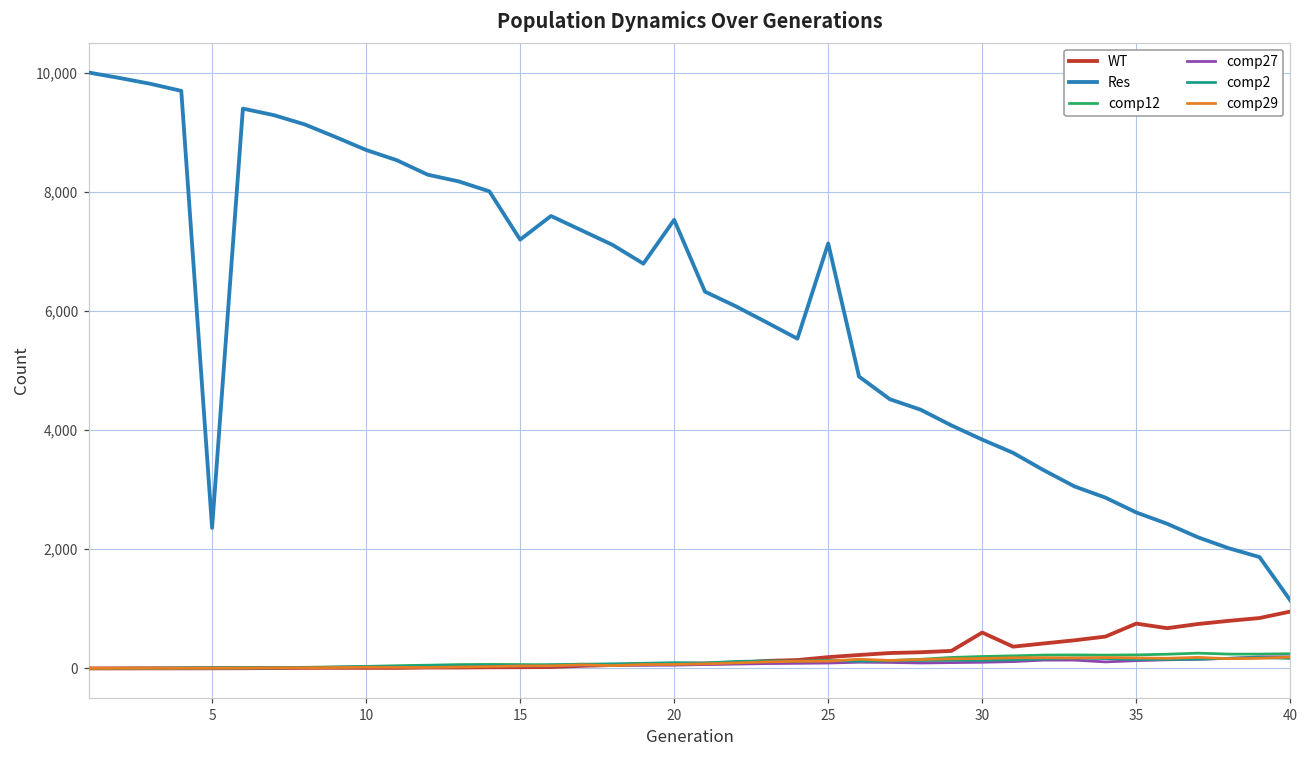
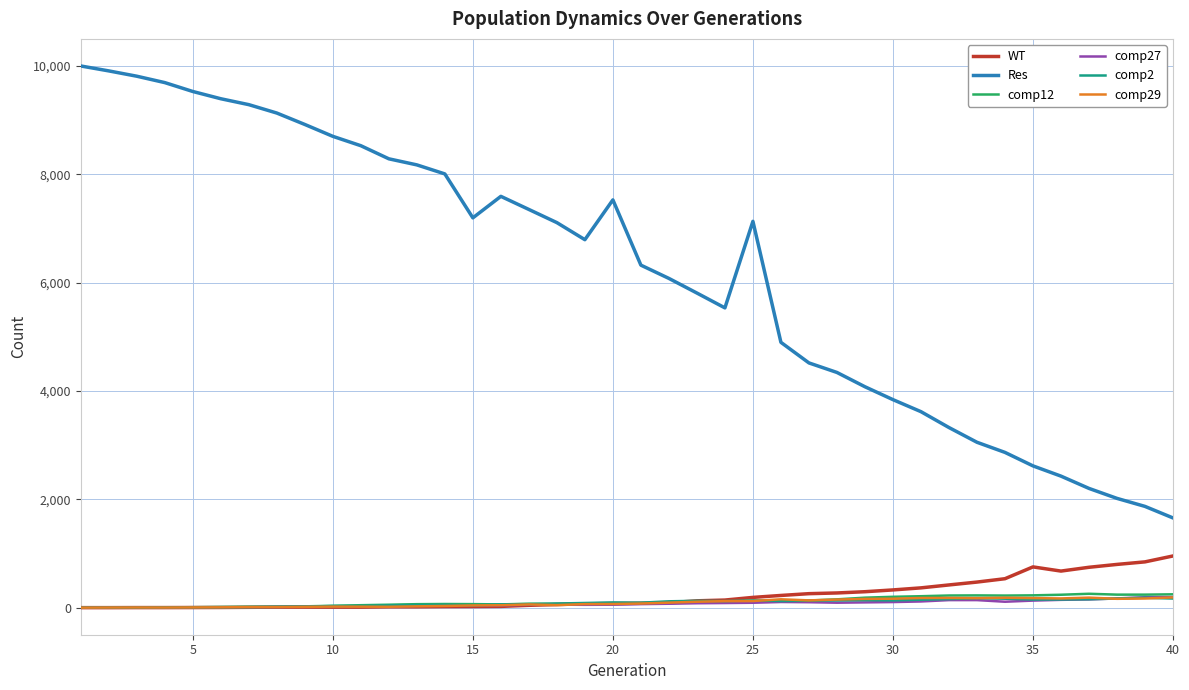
Res, 5: 2,400 -> 9,500
WT, 30: 600 -> 300
Res, 40: 1,100 -> 1,700
